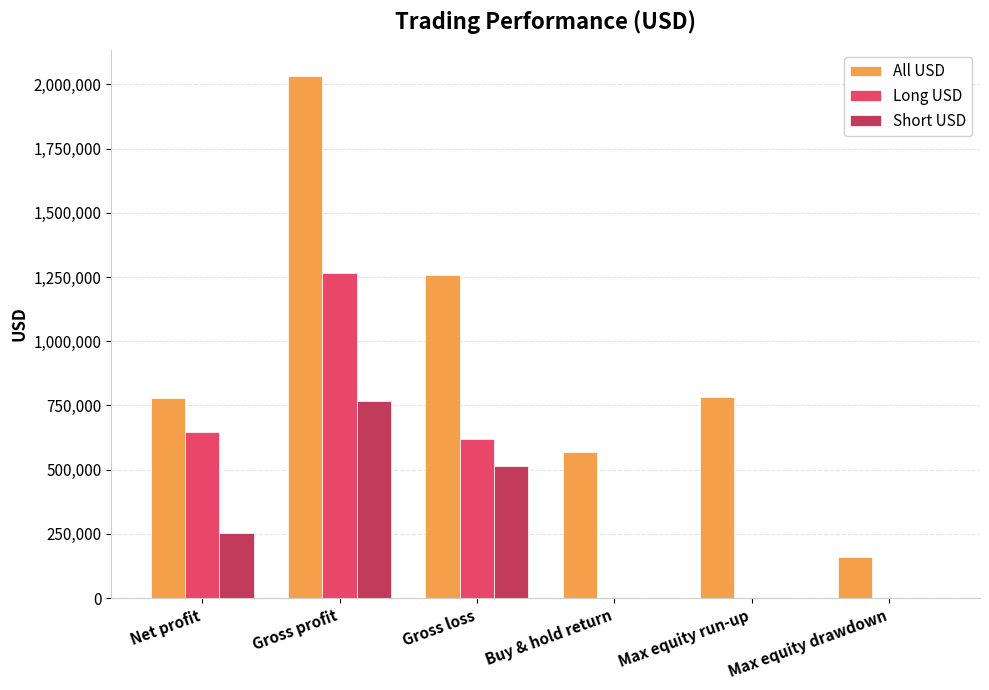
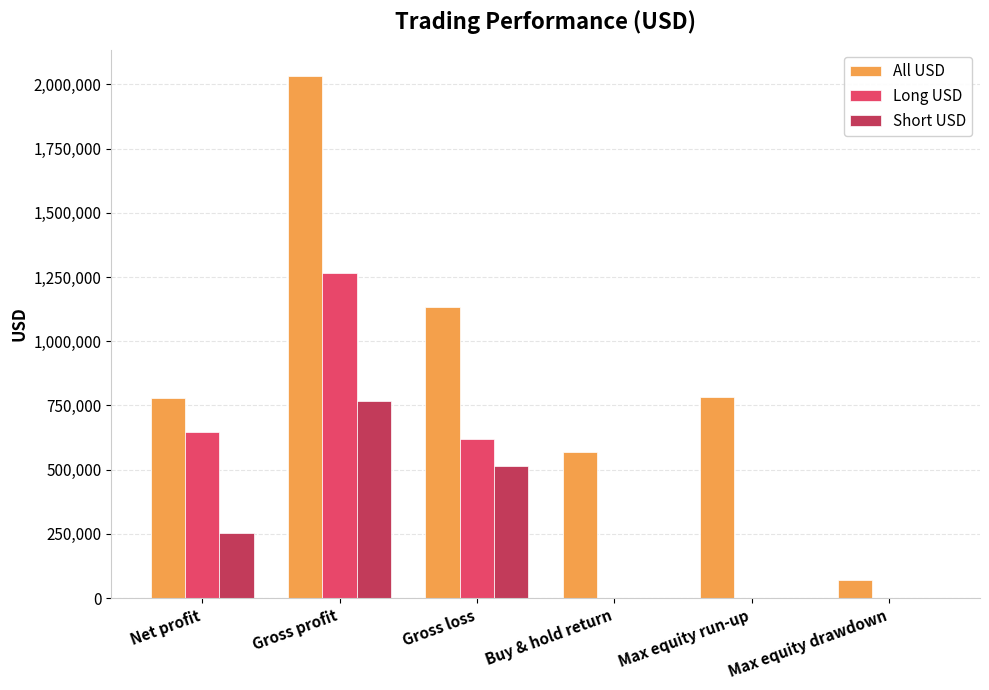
All USD, Gross loss: 1,260,000 -> 1,130,000
All USD, Max equity drawdown: 160,000 -> 70,000
